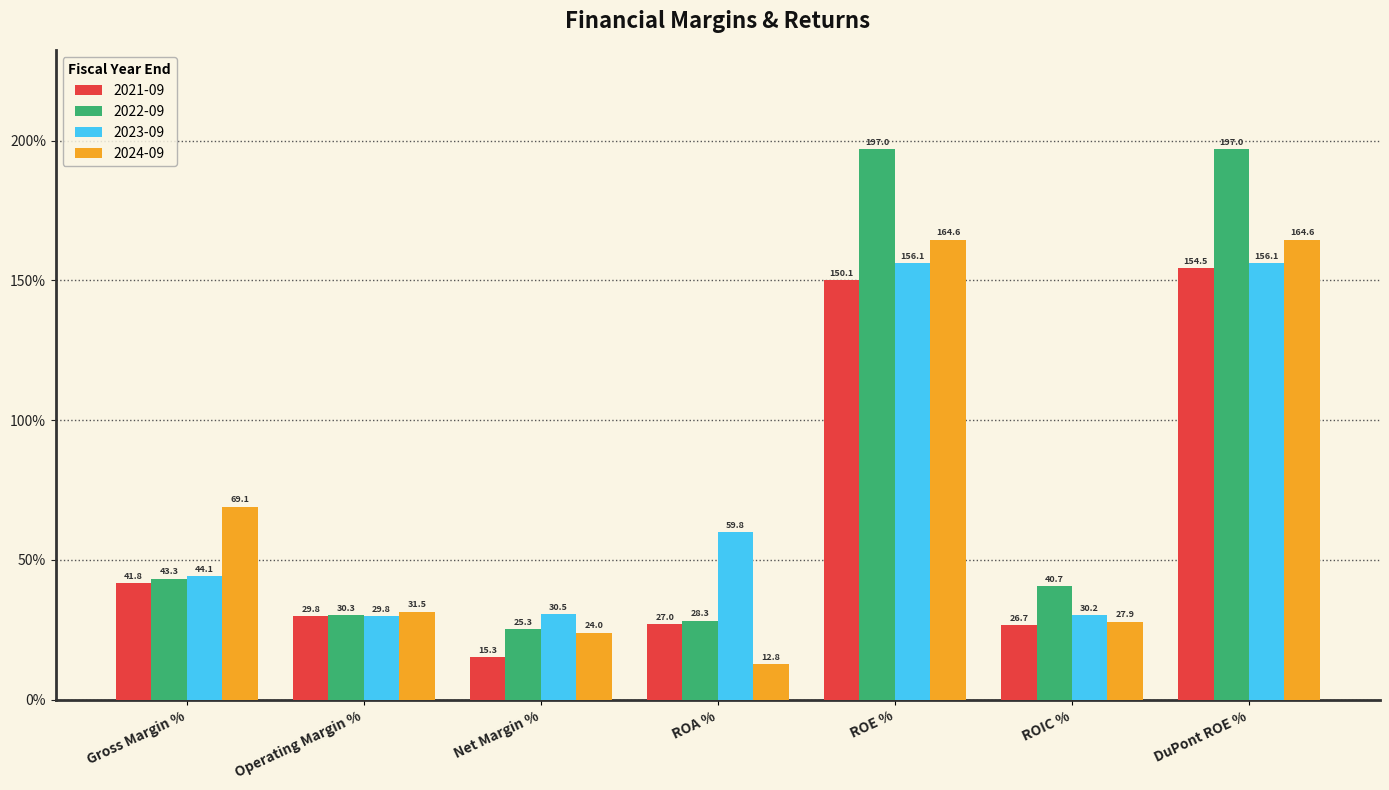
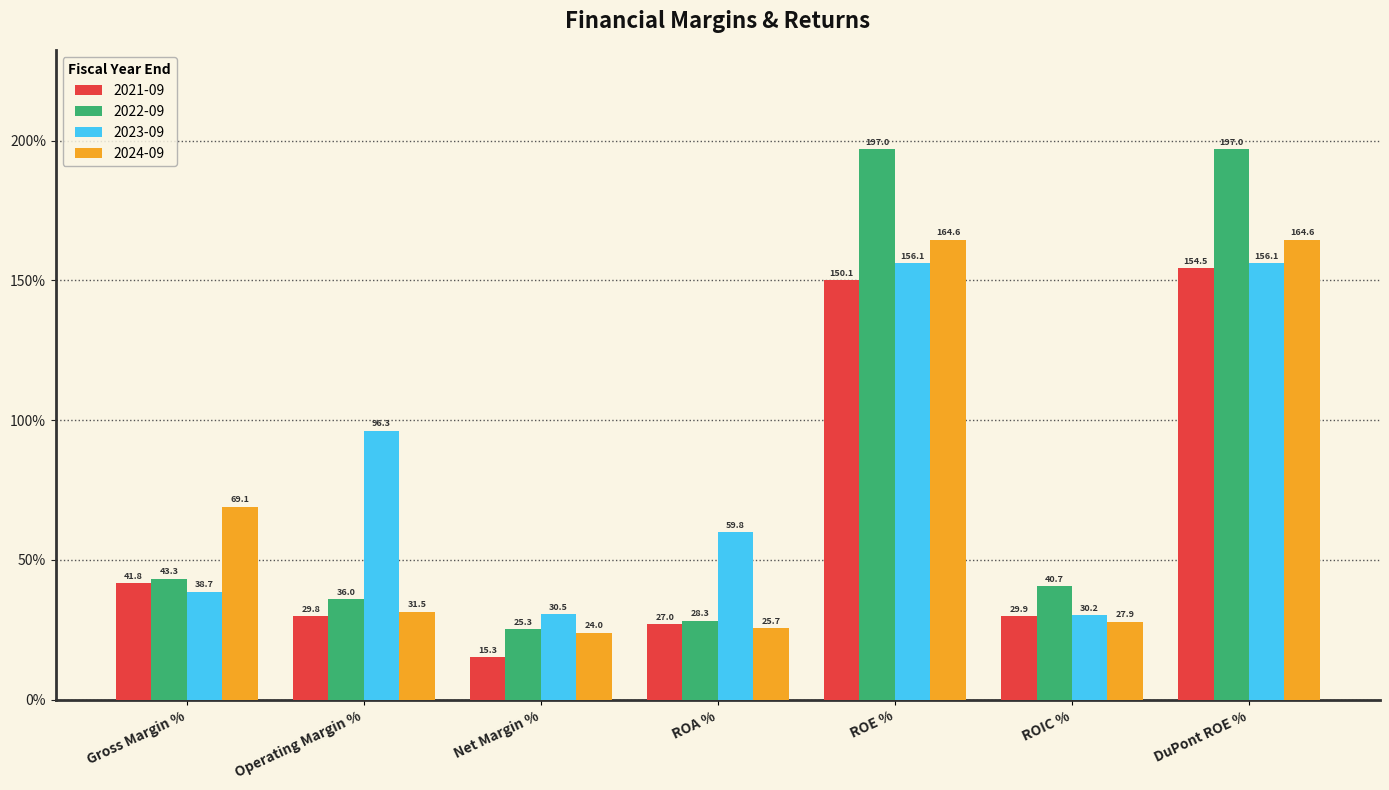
2023-09, Gross Margin %: 44.1 -> 38.7
2022-09, Operating Margin %: 30.3 -> 36.0
2023-09, Operating Margin %: 29.8 -> 96.3
2024-09, ROA %: 12.8 -> 25.7
2021-09, ROIC %: 26.7 -> 29.9
